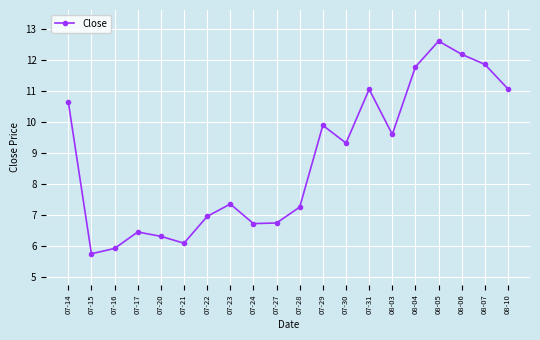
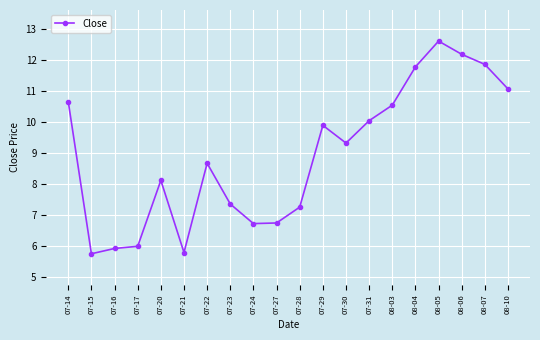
07-17: 6.5 -> 6.0
07-20: 6.3 -> 8.1
07-21: 6.1 -> 5.8
07-22: 7.0 -> 8.7
07-31: 11.1 -> 10.0
08-03: 9.6 -> 10.5
